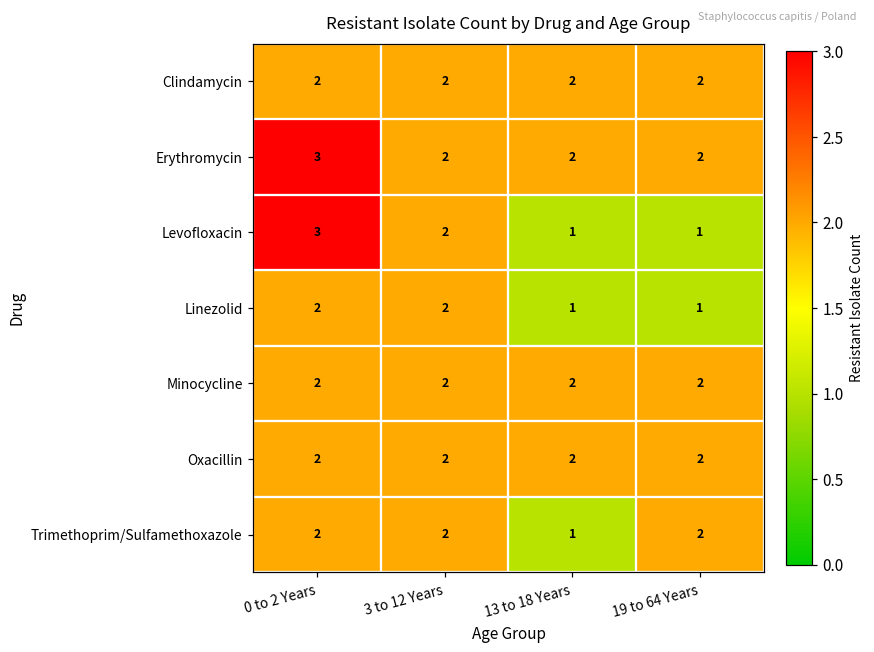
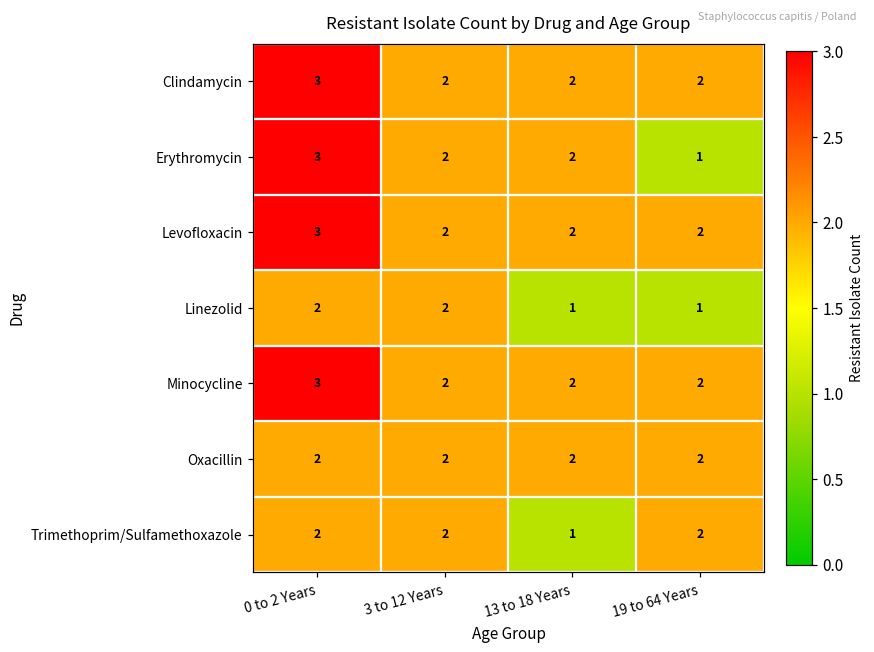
Clindamycin, 0 to 2 Years: 2 -> 3
Erythromycin, 19 to 64 Years: 2 -> 1
Levofloxacin, 13 to 18 Years: 1 -> 2
Levofloxacin, 19 to 64 Years: 1 -> 2
Minocycline, 0 to 2 Years: 2 -> 3
